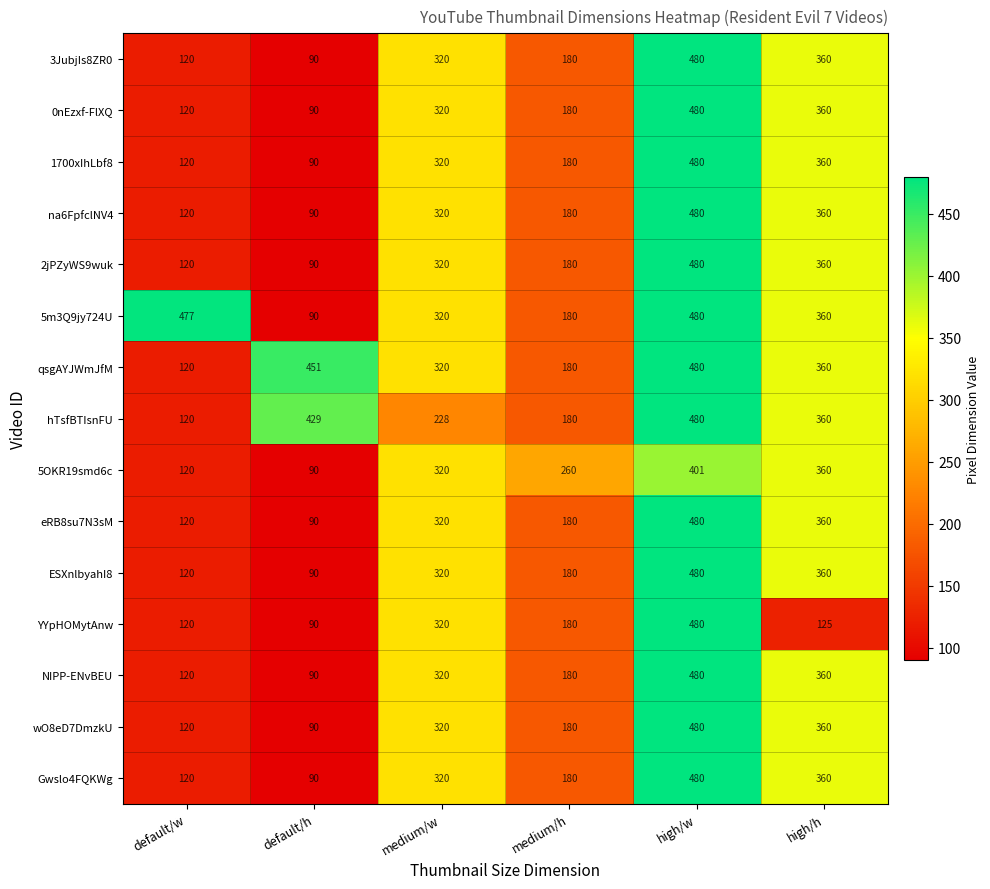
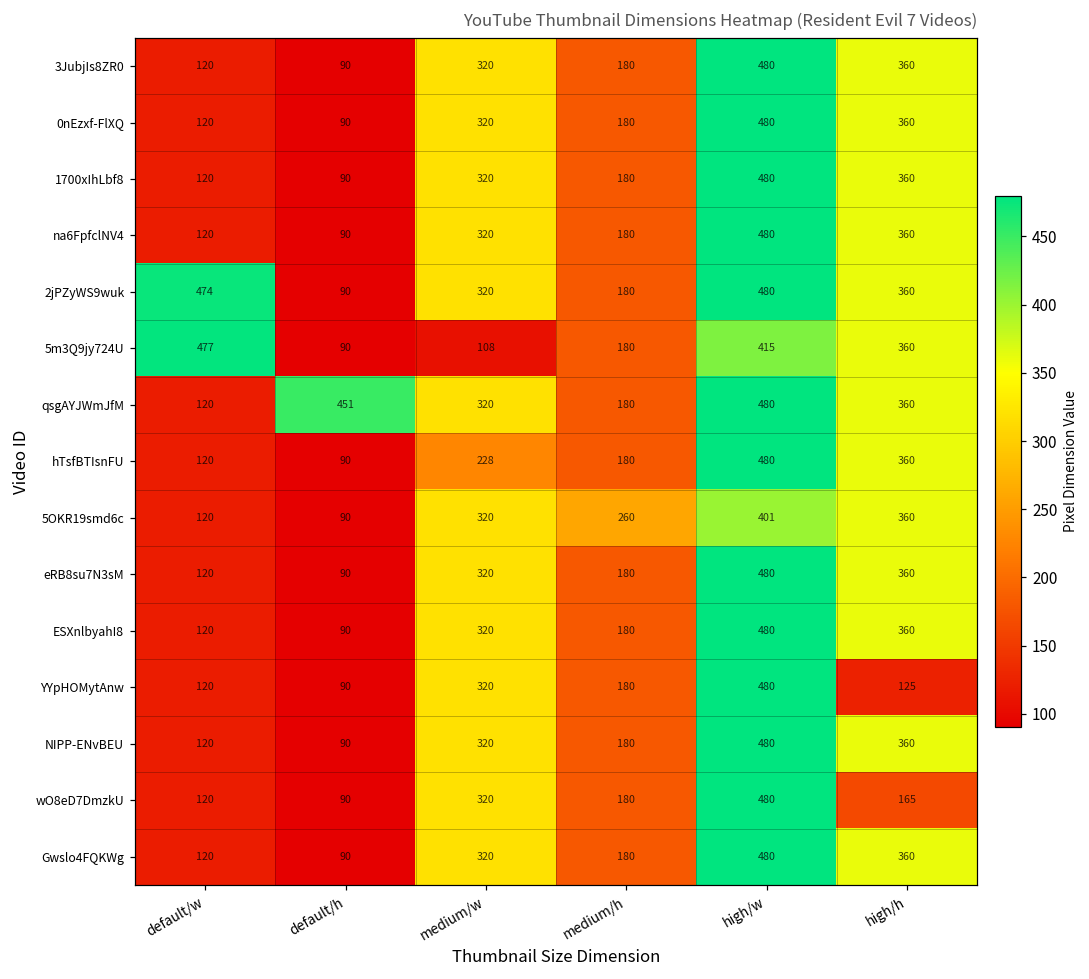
2jPZyWS9wuk, default/w: 120 -> 474
5m3Q9jy724U, medium/w: 320 -> 108
5m3Q9jy724U, high/w: 480 -> 415
hTsfBTIsnFU, default/h: 429 -> 90
wO8eD7DmzkU, high/h: 360 -> 165
